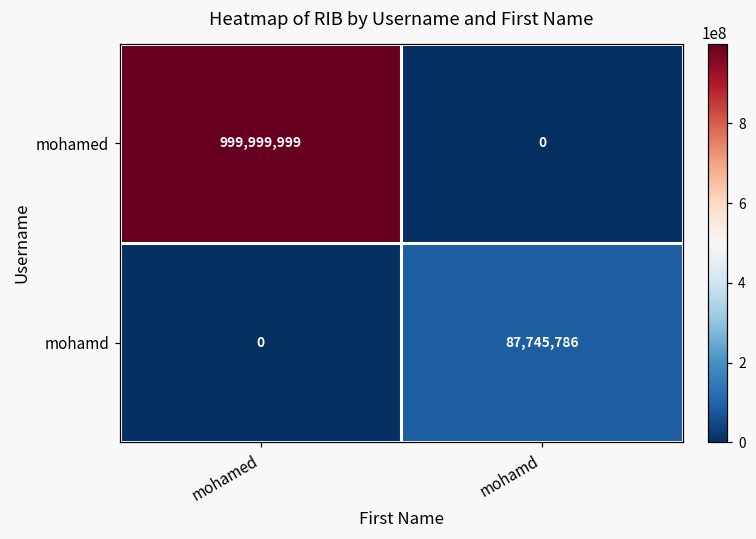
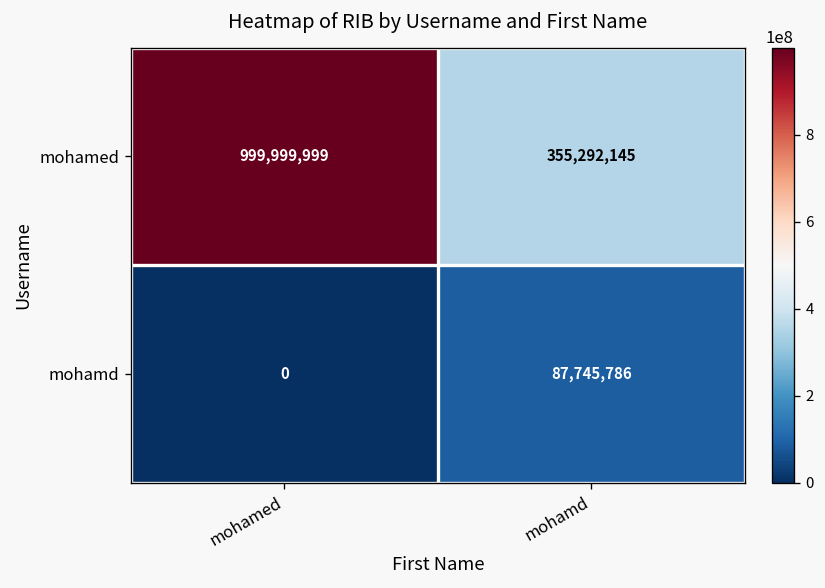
mohamed, mohamd: 0 -> 355,292,145
